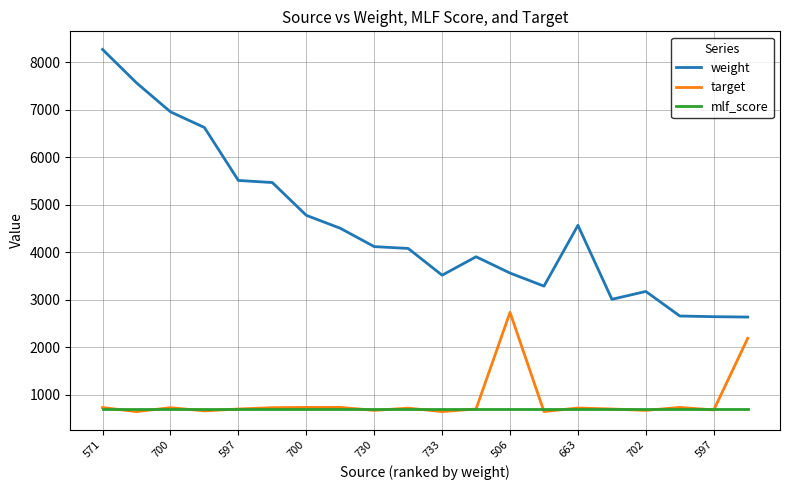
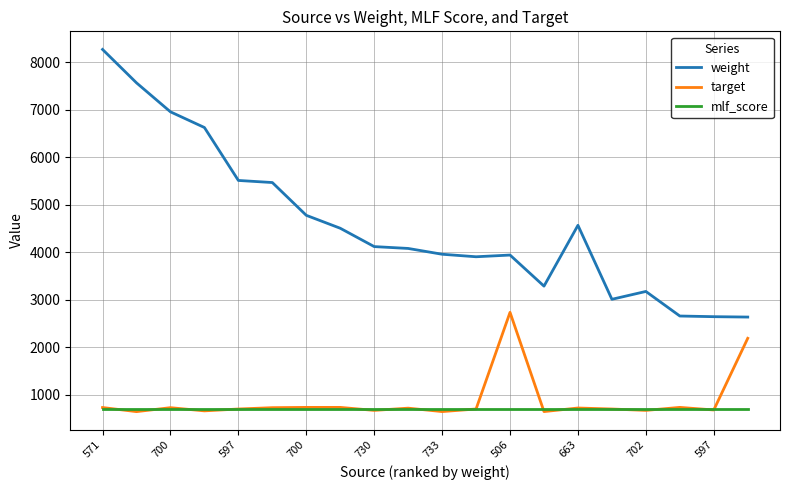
weight, 733: 3500 -> 4000
weight, 506: 3600 -> 3900
